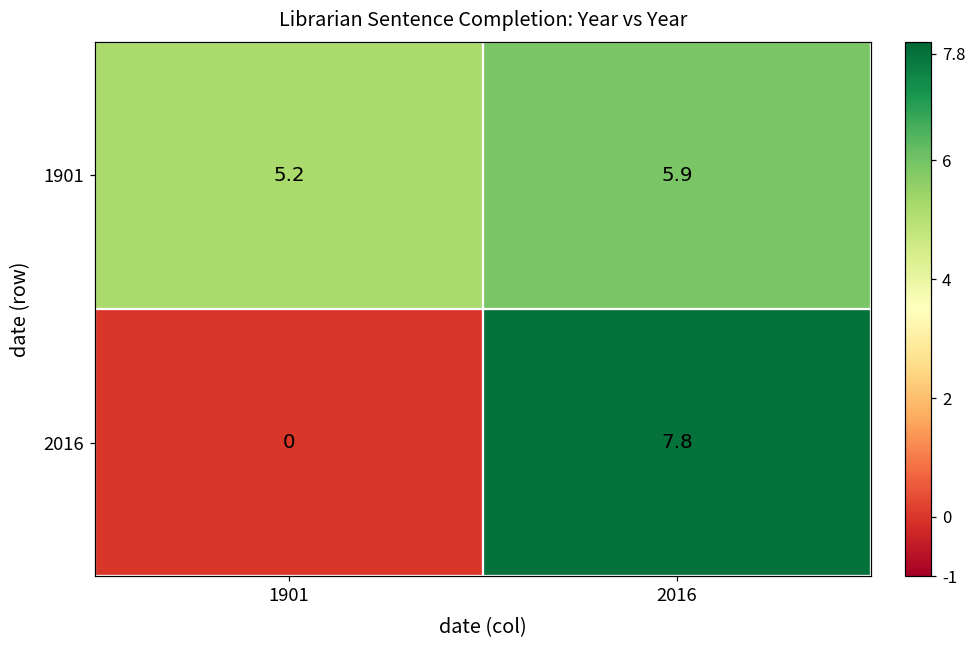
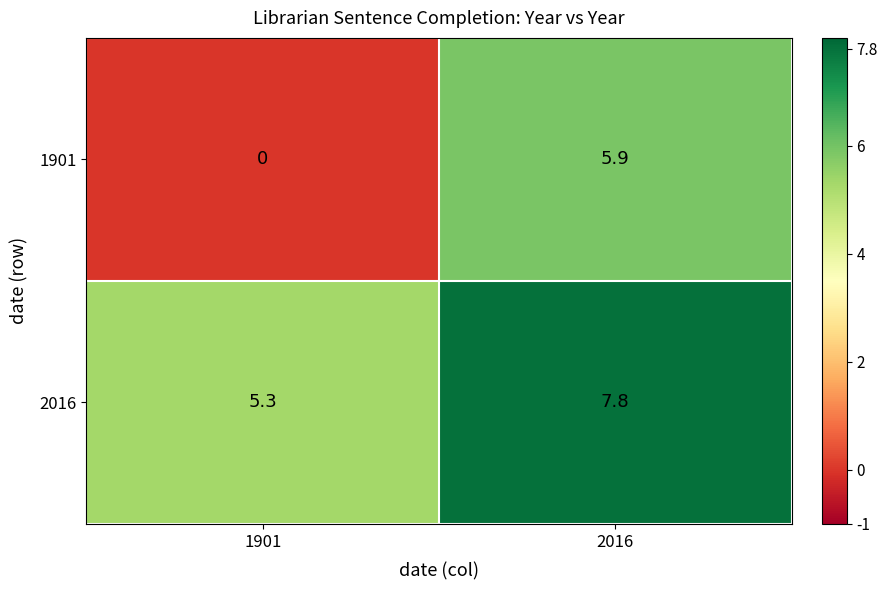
1901, 1901: 5.2 -> 0
2016, 1901: 0 -> 5.3
